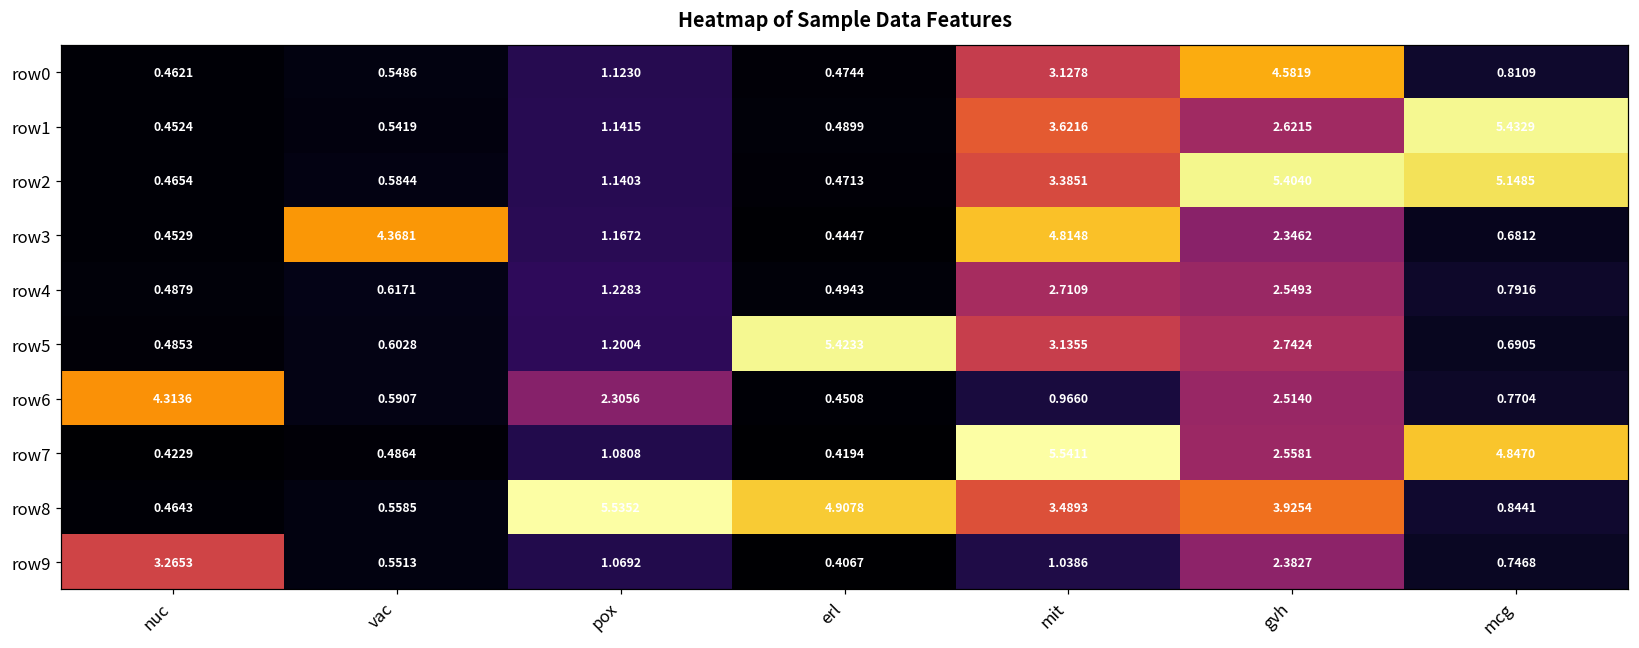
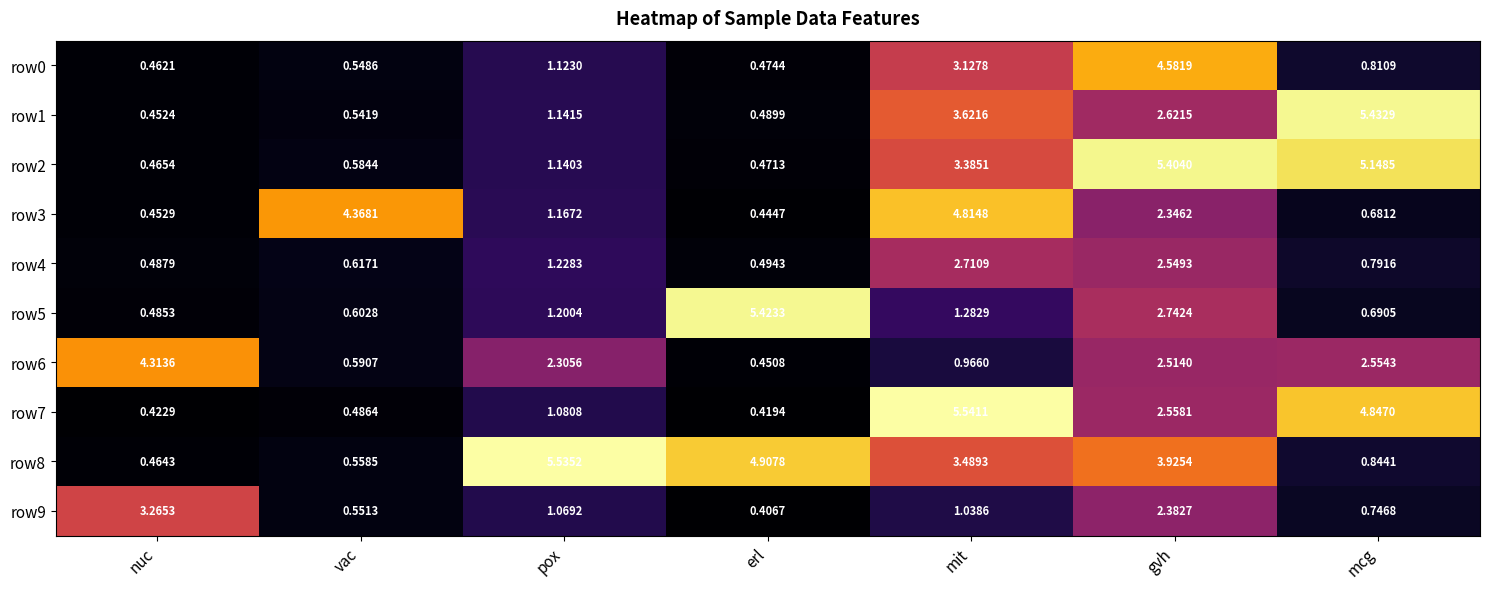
row5, mit: 3.1355 -> 1.2829
row6, mcg: 0.7704 -> 2.5543
